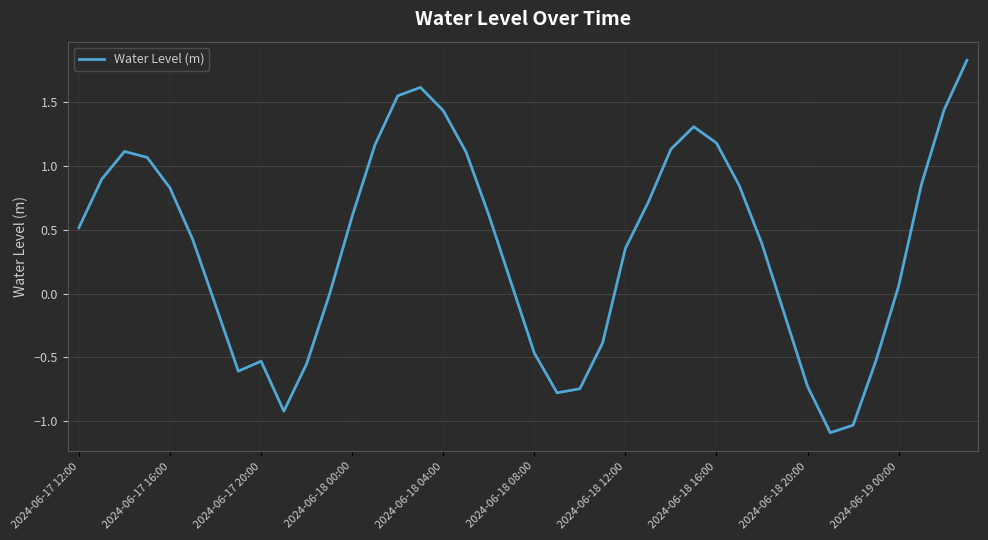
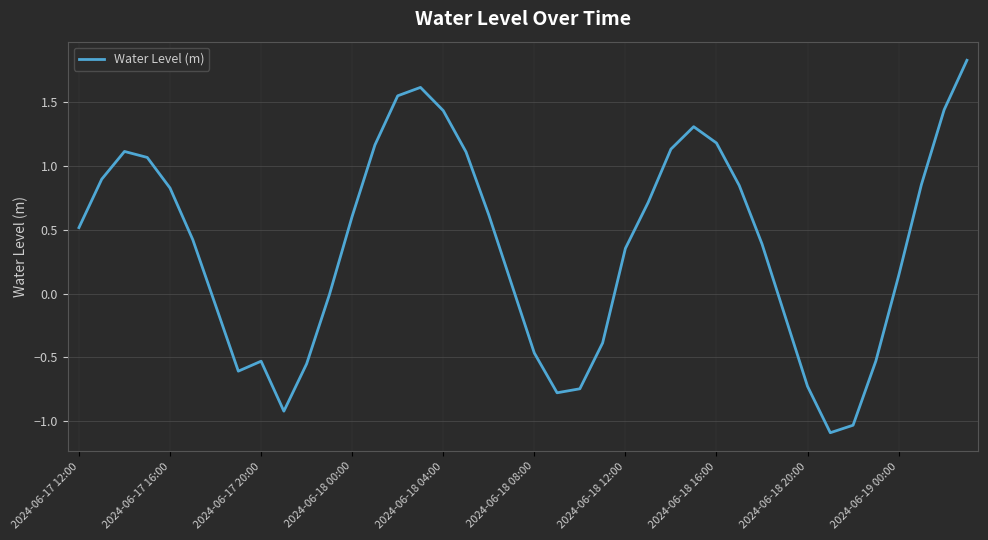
2024-06-19 00:00: 0.06 -> 0.14
